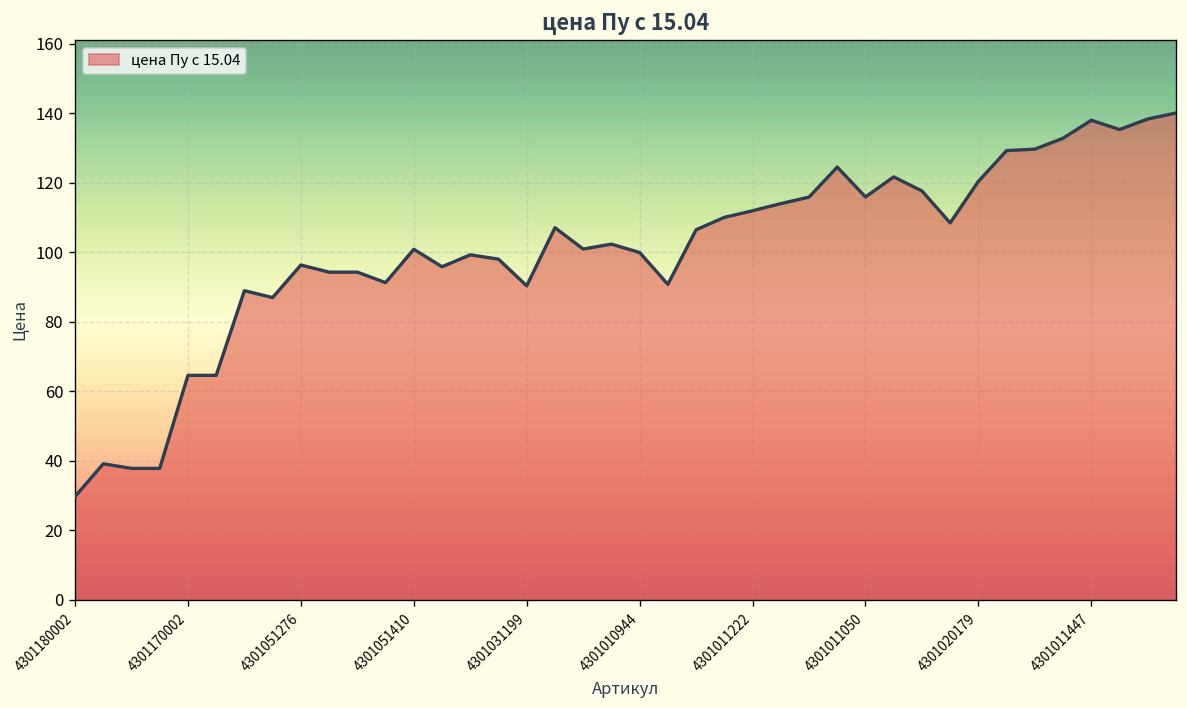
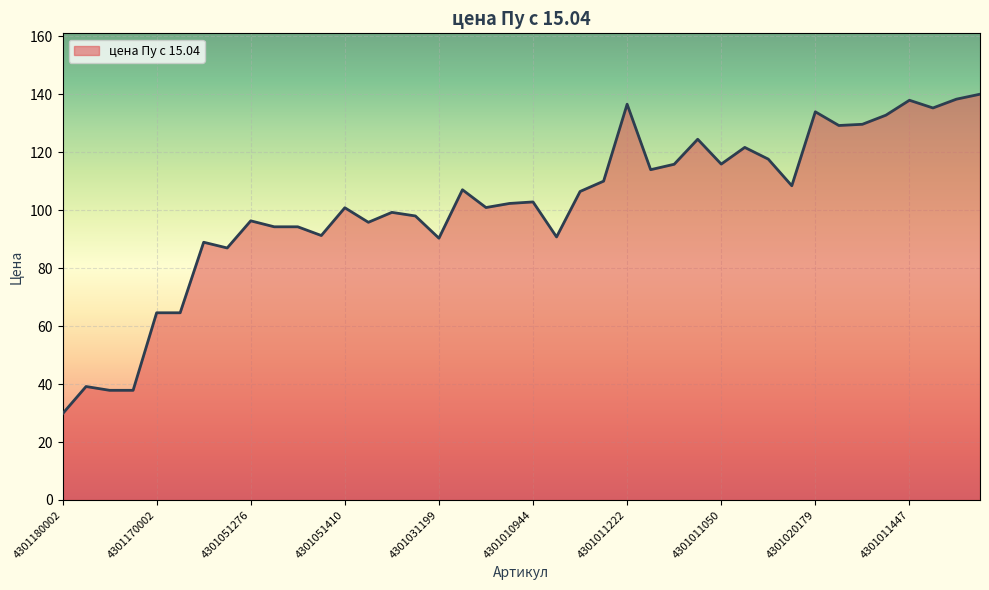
4301010944: 100 -> 103
4301011222: 112 -> 137
4301020179: 120 -> 134
